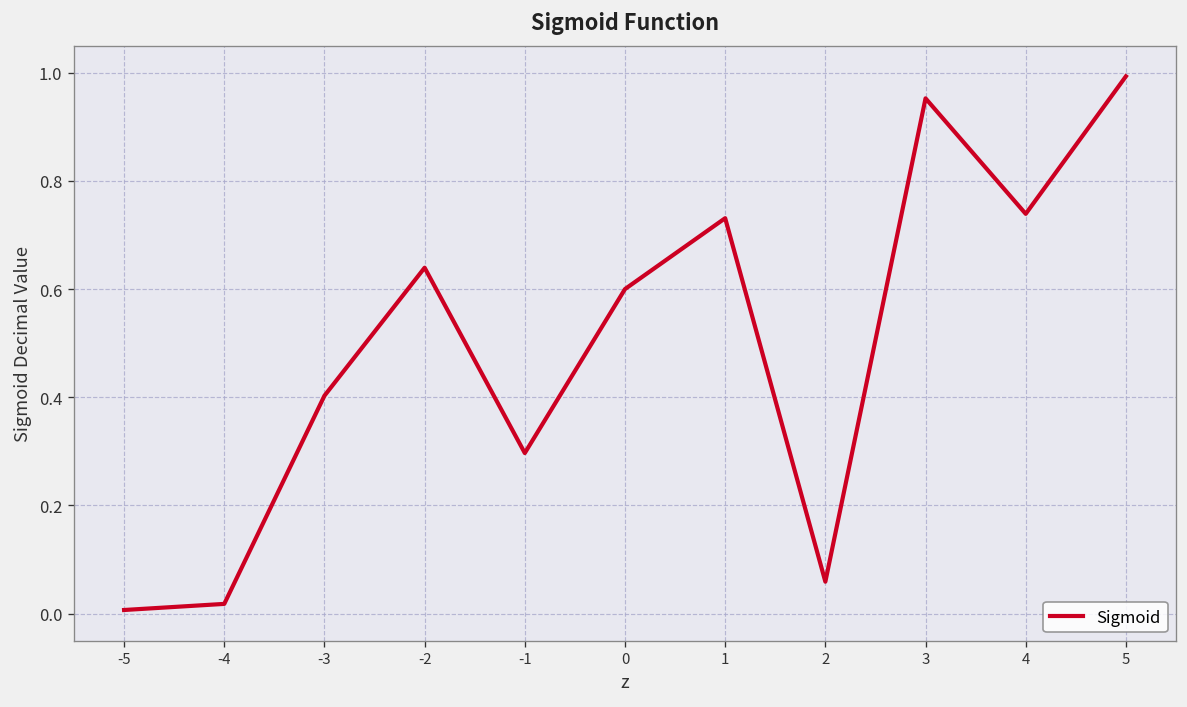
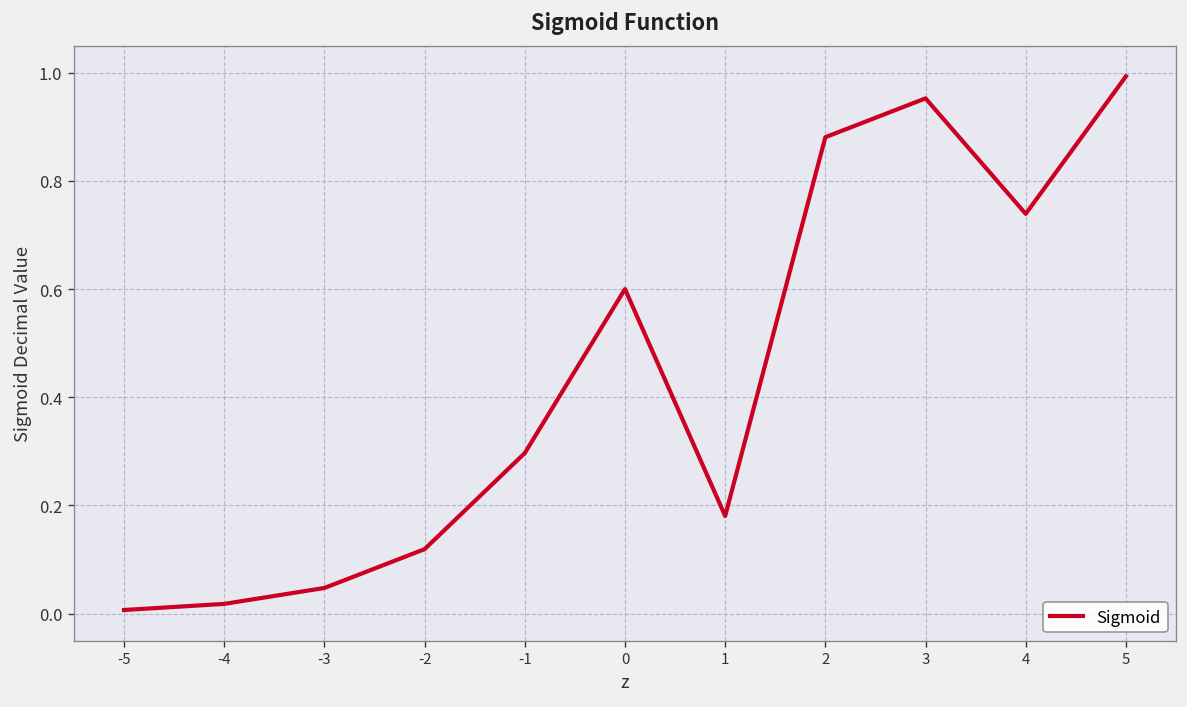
-3: 0.40 -> 0.05
-2: 0.64 -> 0.12
1: 0.73 -> 0.18
2: 0.06 -> 0.88
